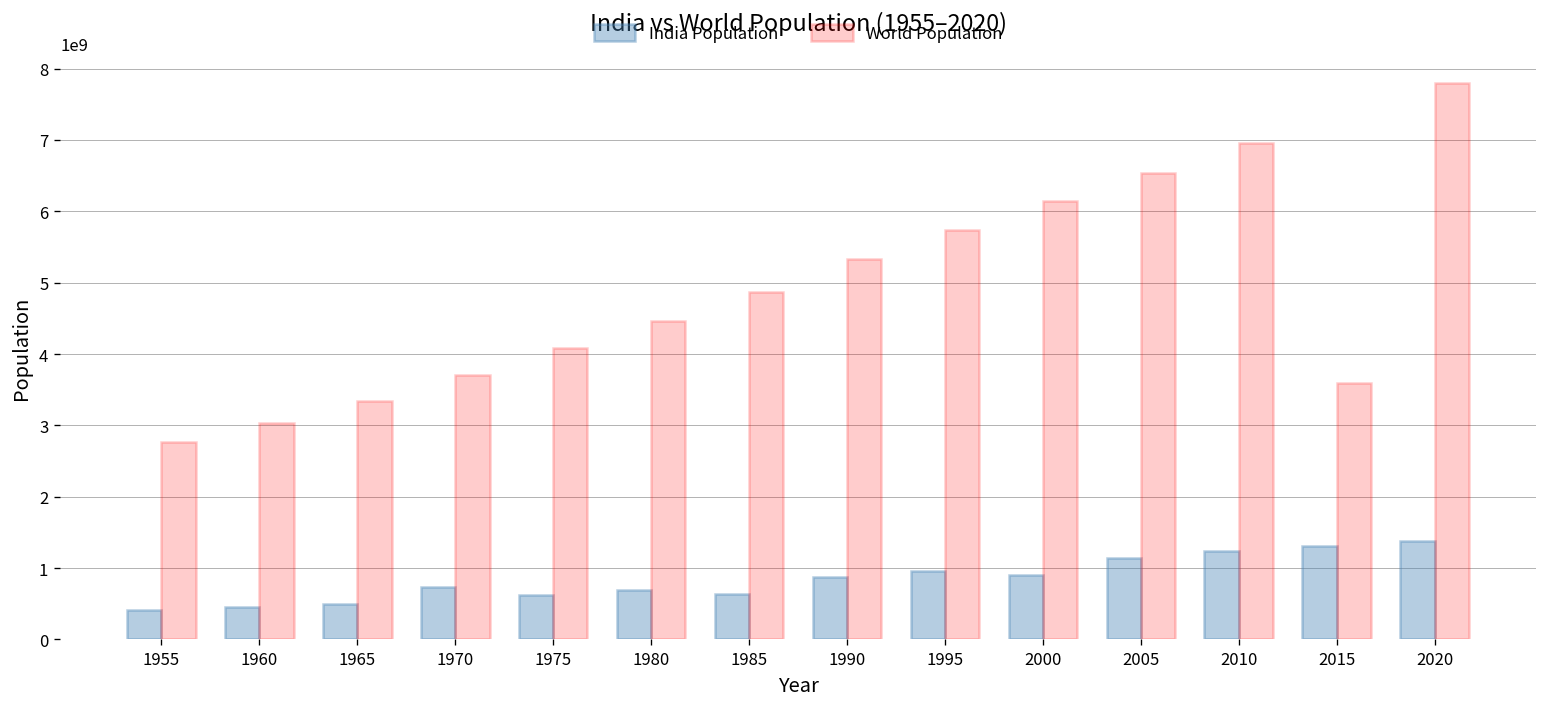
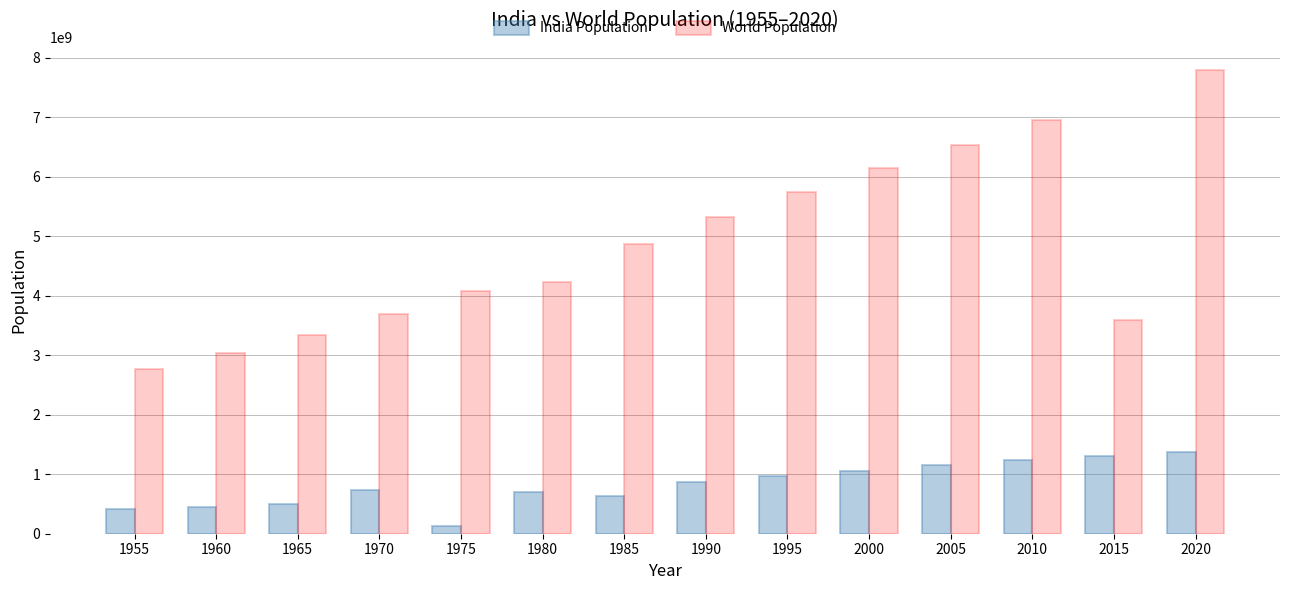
India Population, 1975: 600000000 -> 100000000
World Population, 1980: 4500000000 -> 4200000000
India Population, 2000: 900000000 -> 1100000000
